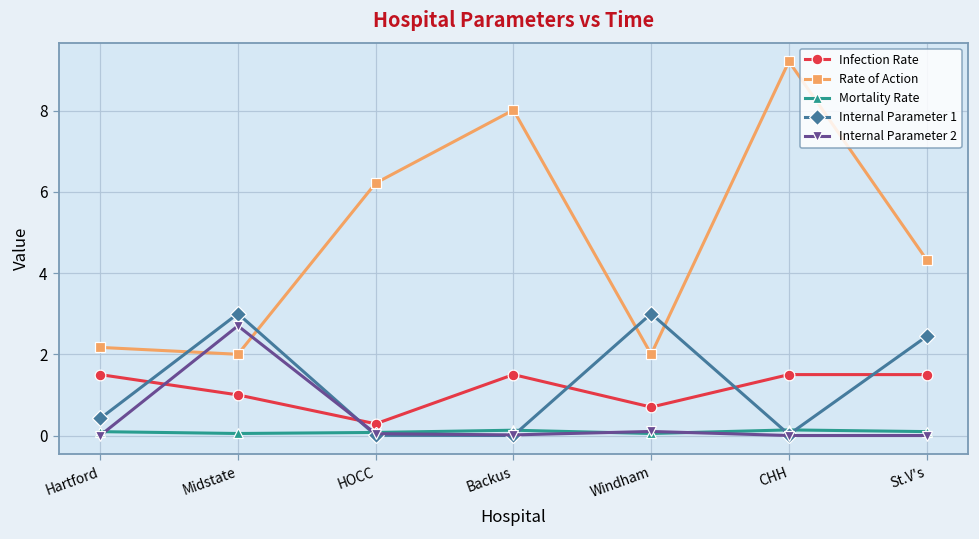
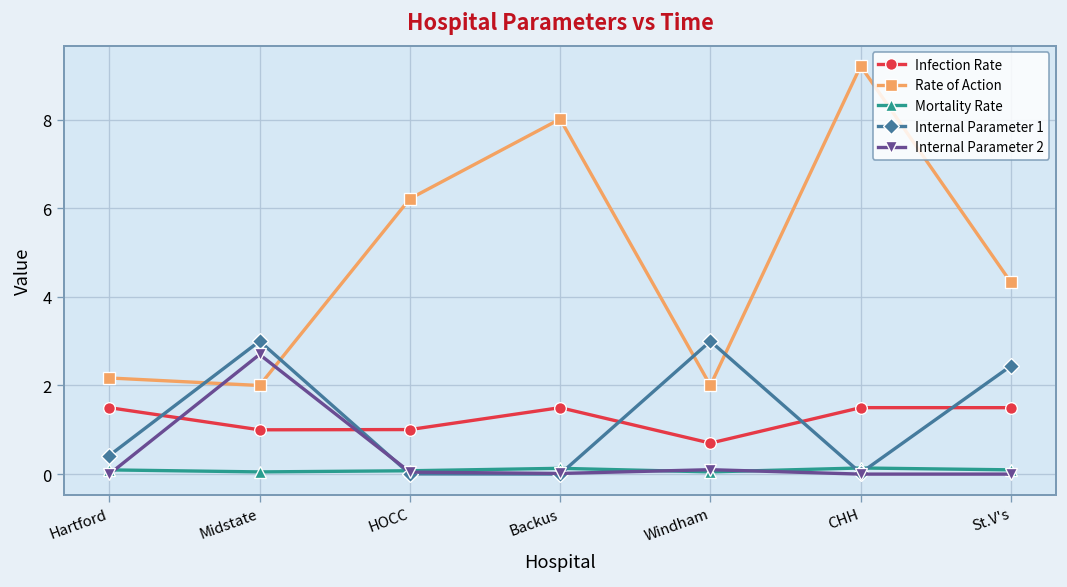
Infection Rate, HOCC: 0.3 -> 1.0
